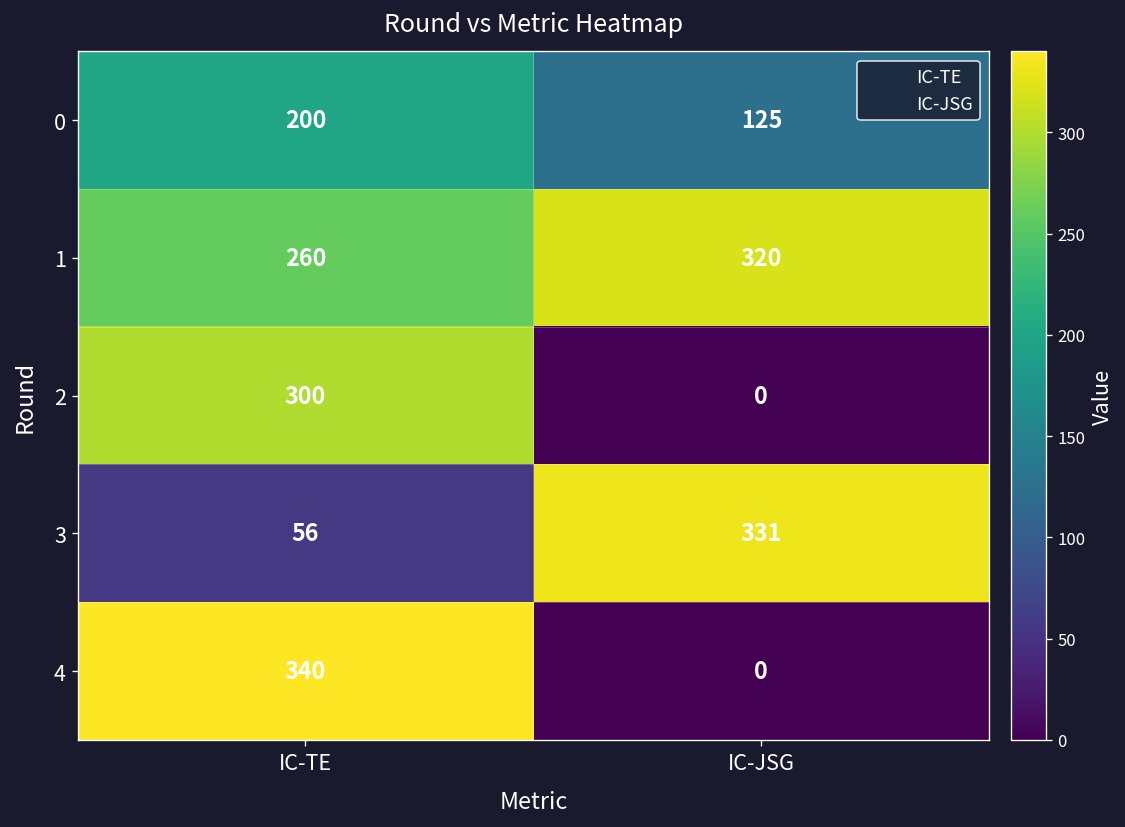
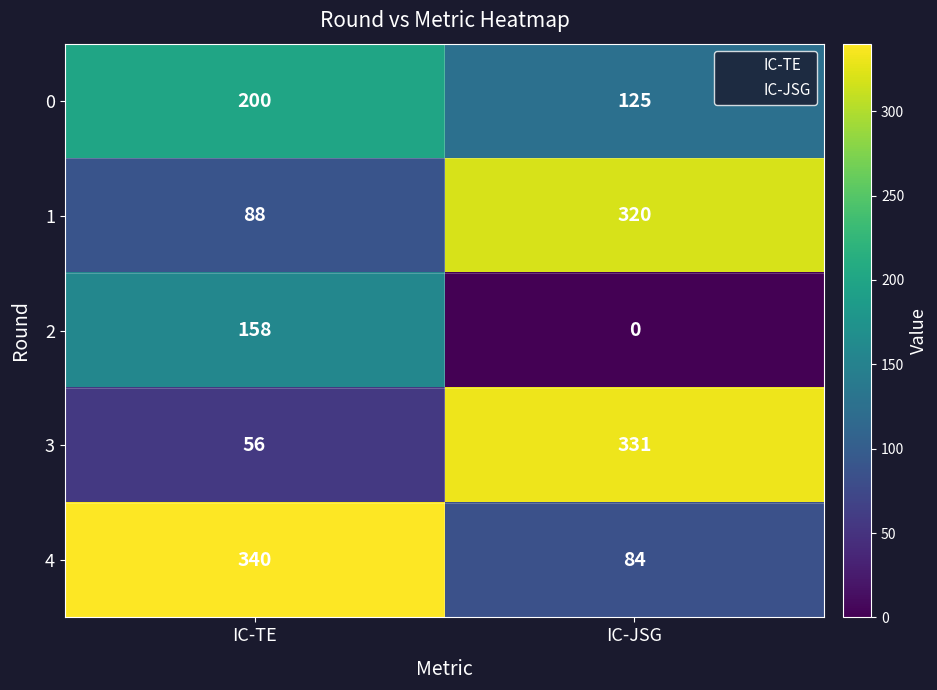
1, IC-TE: 260 -> 88
2, IC-TE: 300 -> 158
4, IC-JSG: 0 -> 84
